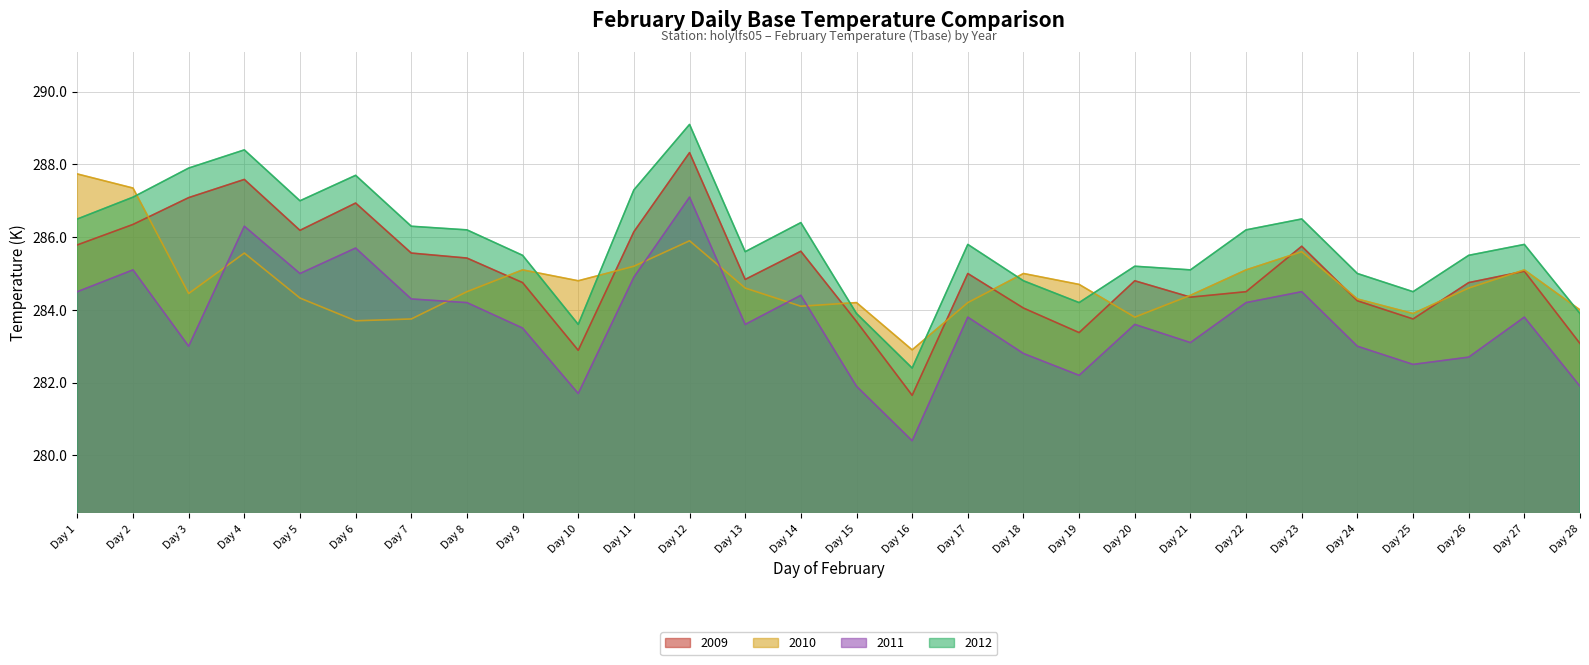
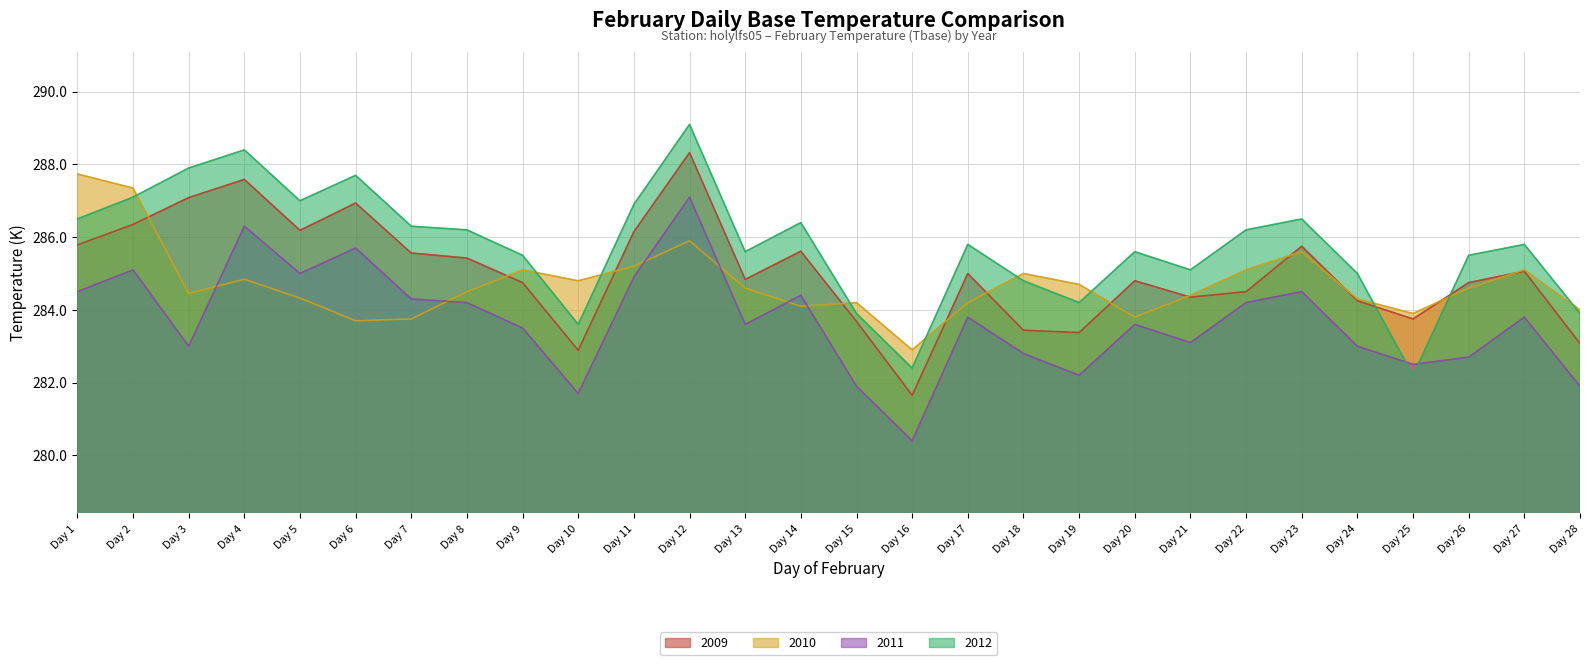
2010, Day 4: 285.6 -> 284.8
2012, Day 11: 287.3 -> 286.9
2009, Day 18: 284.1 -> 283.4
2012, Day 20: 285.2 -> 285.6
2012, Day 25: 284.5 -> 282.2
